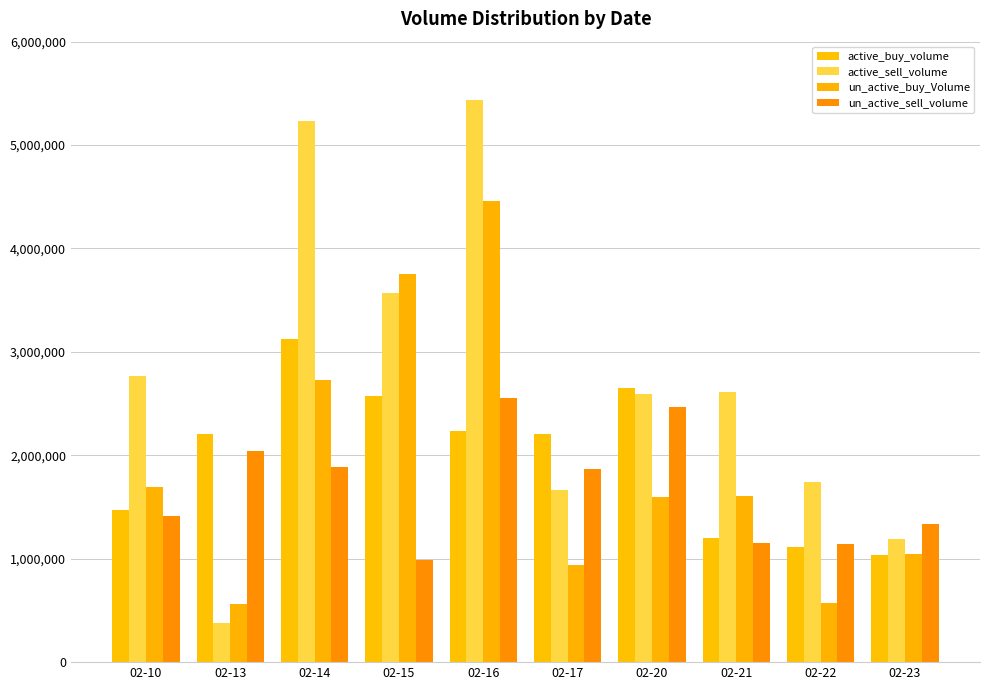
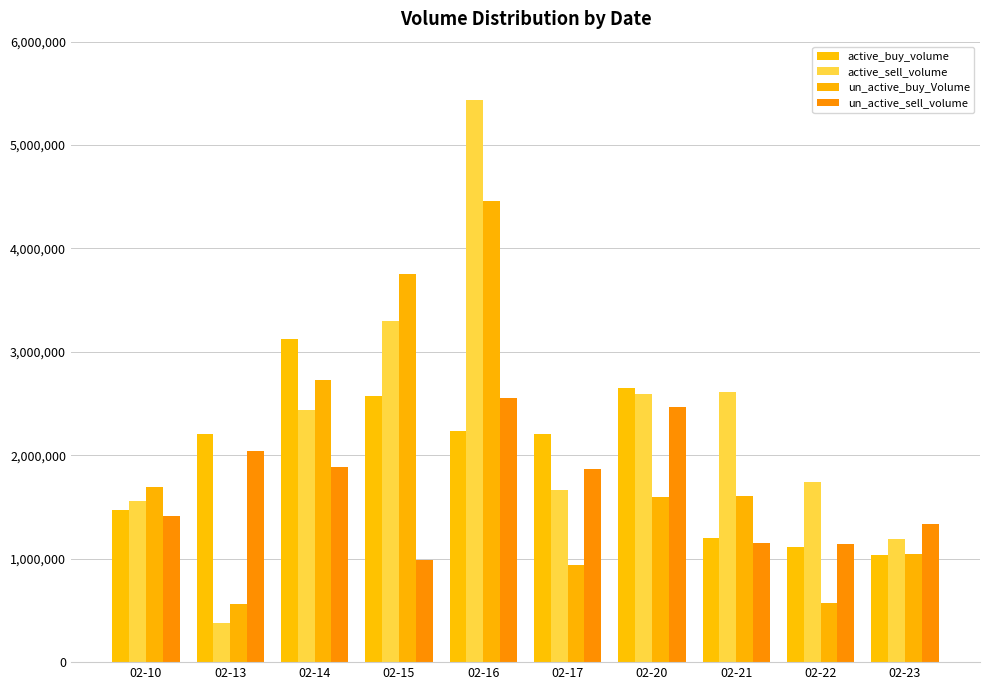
active_sell_volume, 02-10: 2,760,000 -> 1,560,000
active_sell_volume, 02-14: 5,230,000 -> 2,440,000
active_sell_volume, 02-15: 3,570,000 -> 3,300,000
